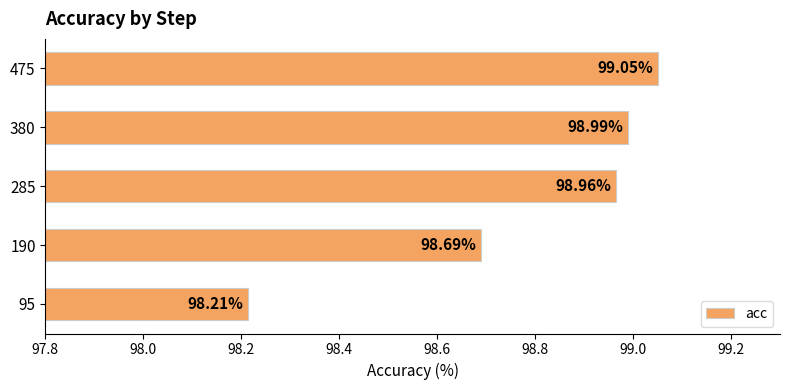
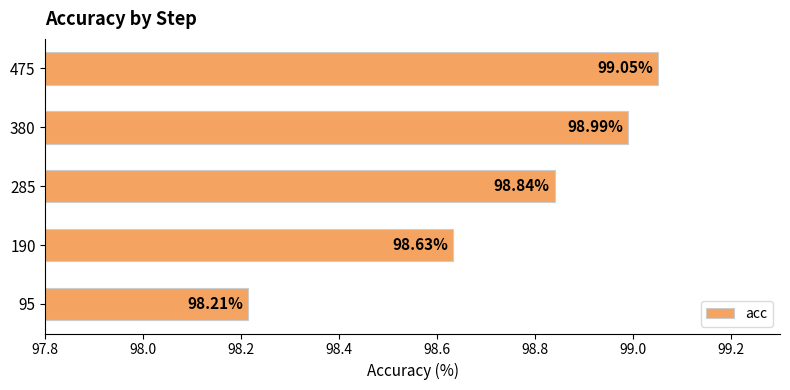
285: 98.96% -> 98.84%
190: 98.69% -> 98.63%
